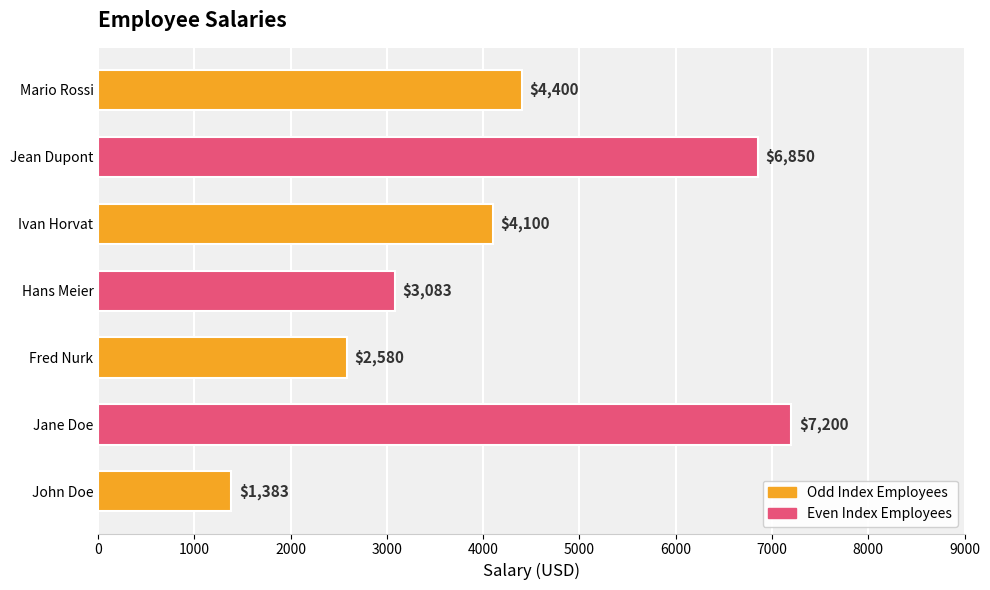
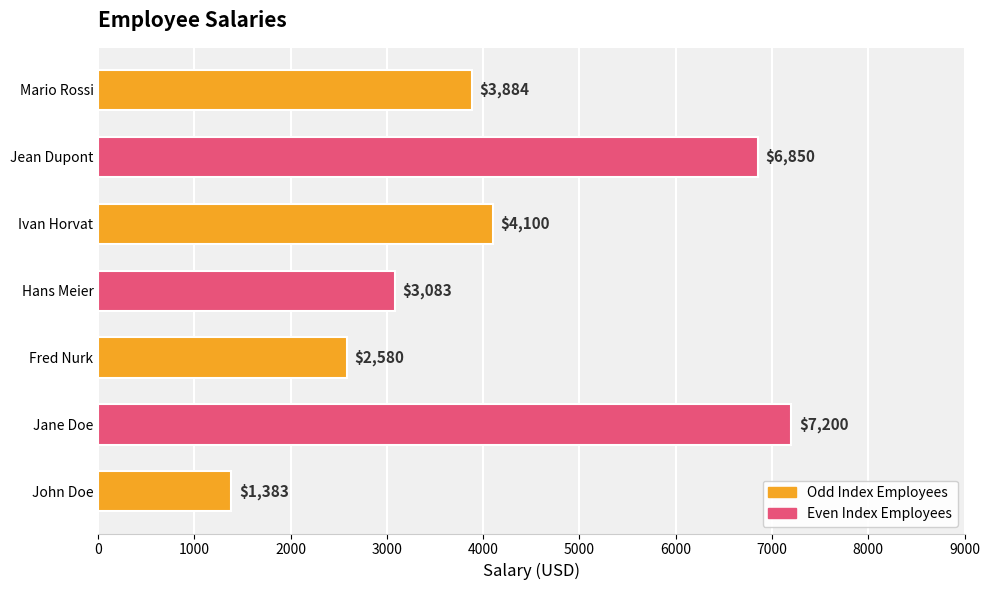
Mario Rossi: $4,400 -> $3,884
